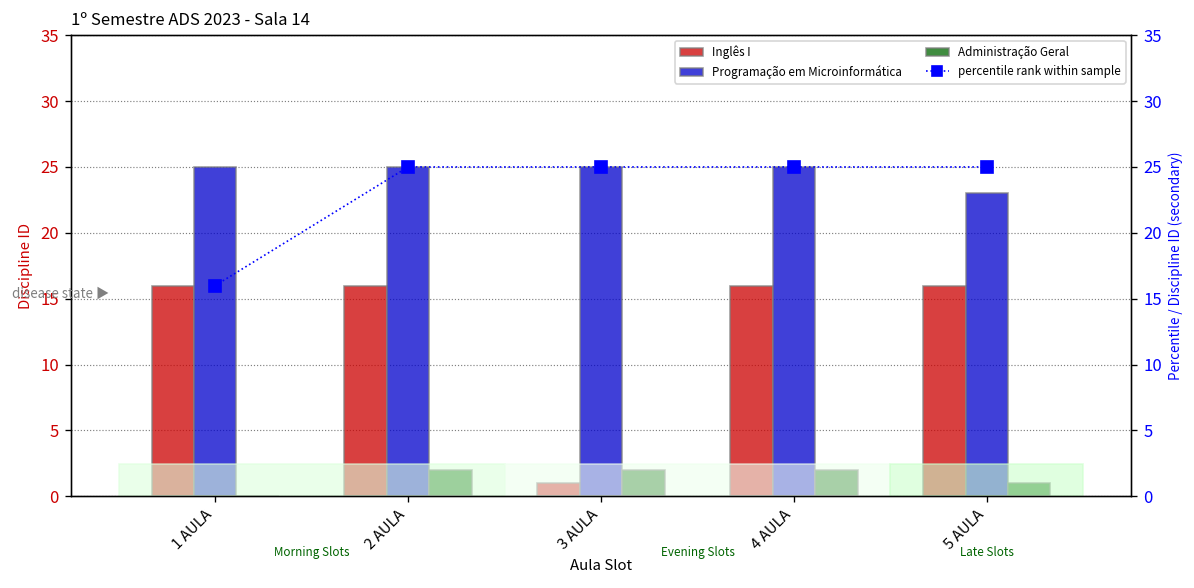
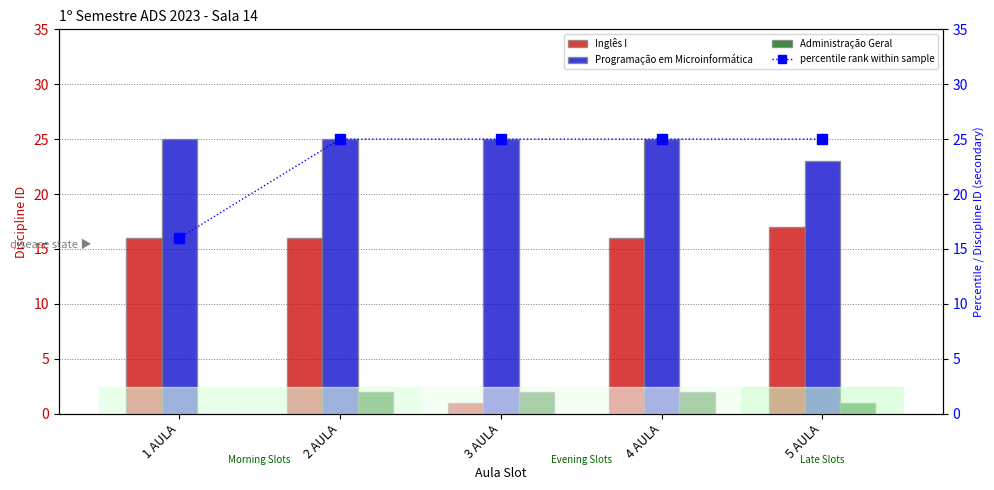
Inglês I, 5 AULA: 16 -> 17
